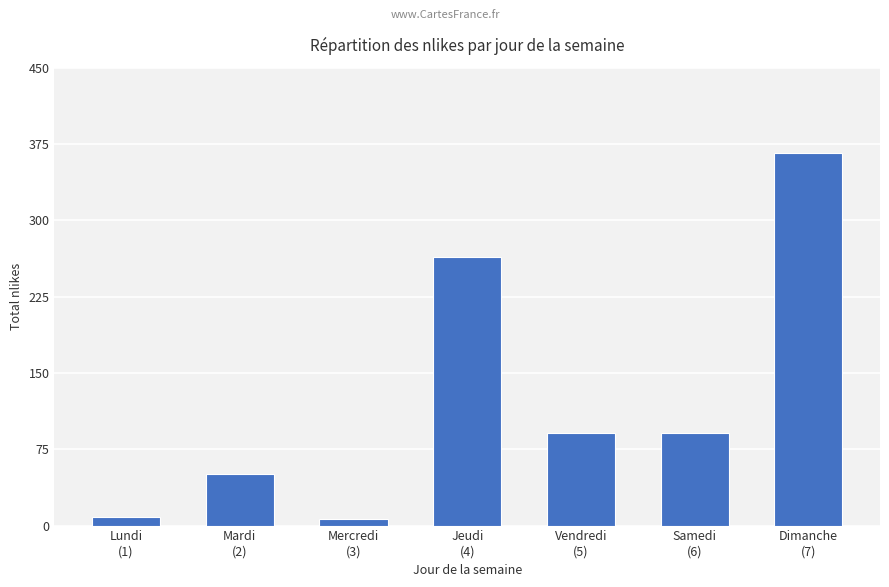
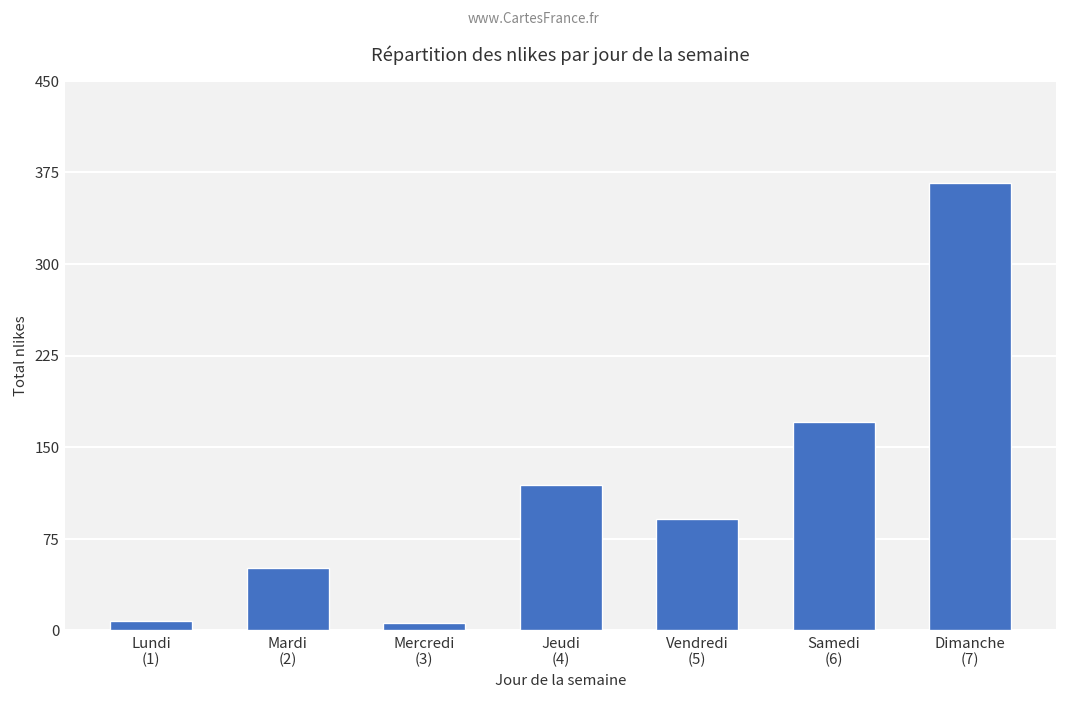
Jeudi (4): 264 -> 119
Samedi (6): 91 -> 171
